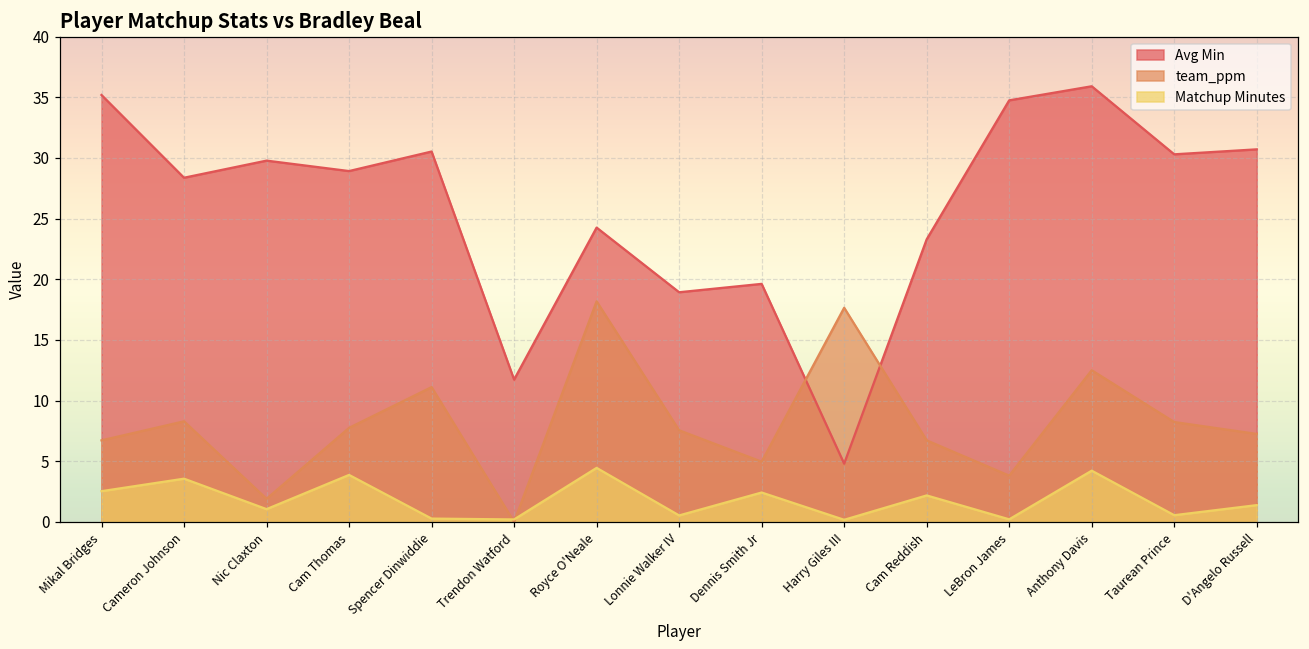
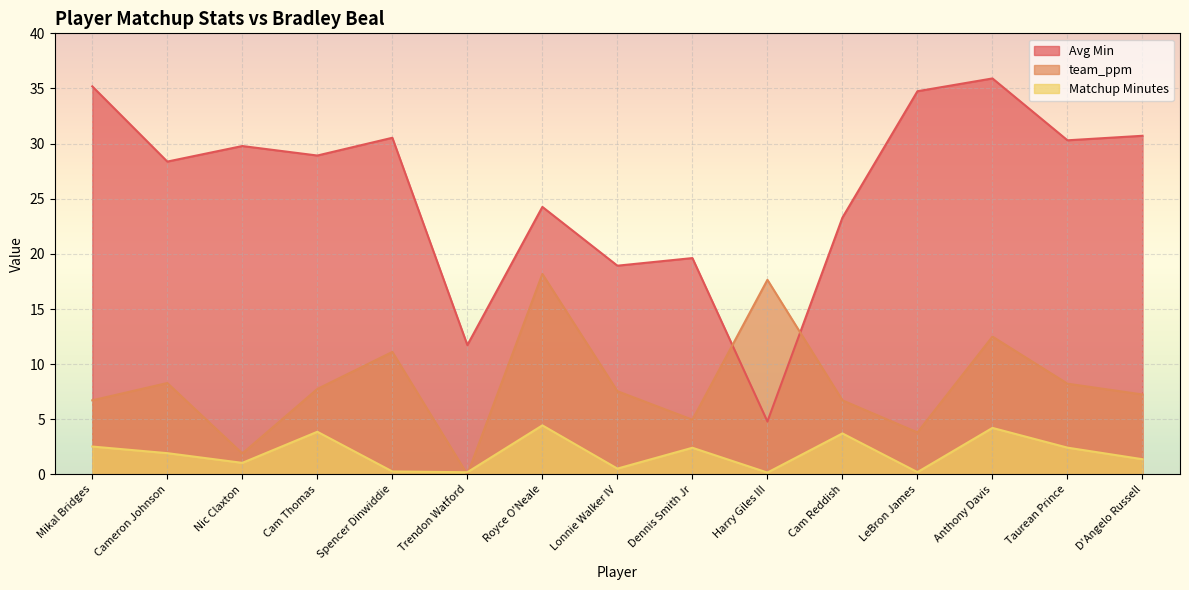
Matchup Minutes, Cameron Johnson: 3.6 -> 1.9
Matchup Minutes, Cam Reddish: 2.2 -> 3.7
Matchup Minutes, Taurean Prince: 0.6 -> 2.4
